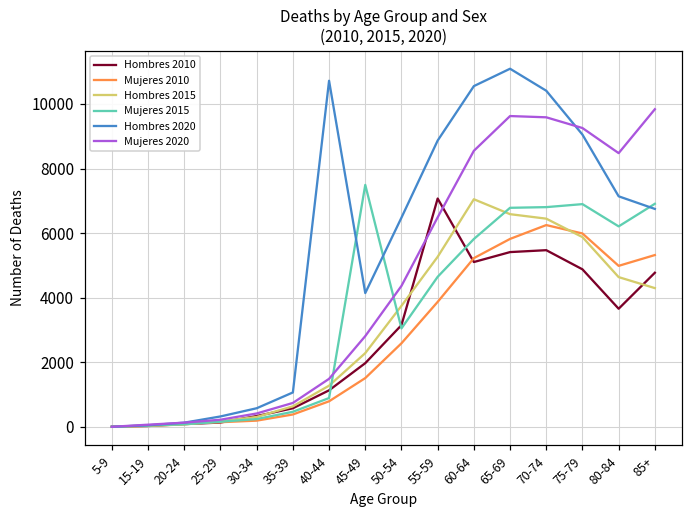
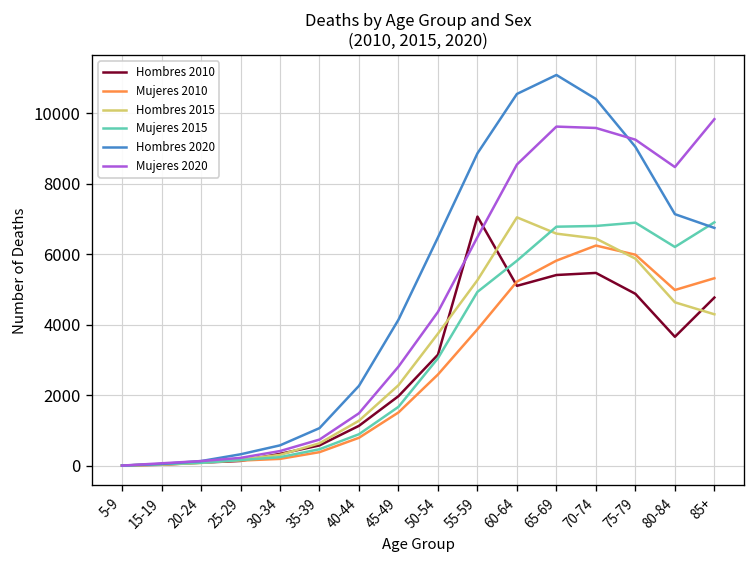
Hombres 2020, 40-44: 10700 -> 2300
Mujeres 2015, 45-49: 7500 -> 1700
Mujeres 2015, 55-59: 4600 -> 4900
